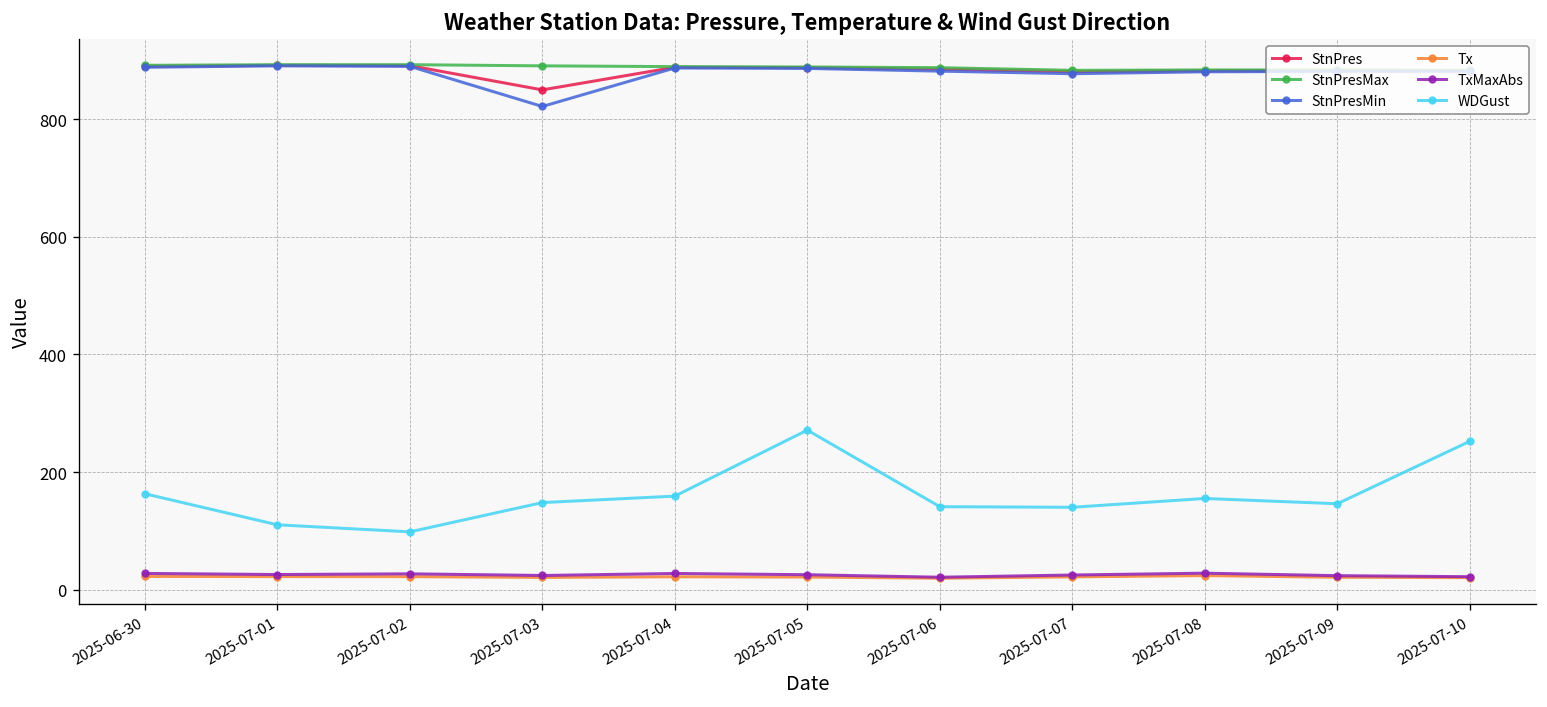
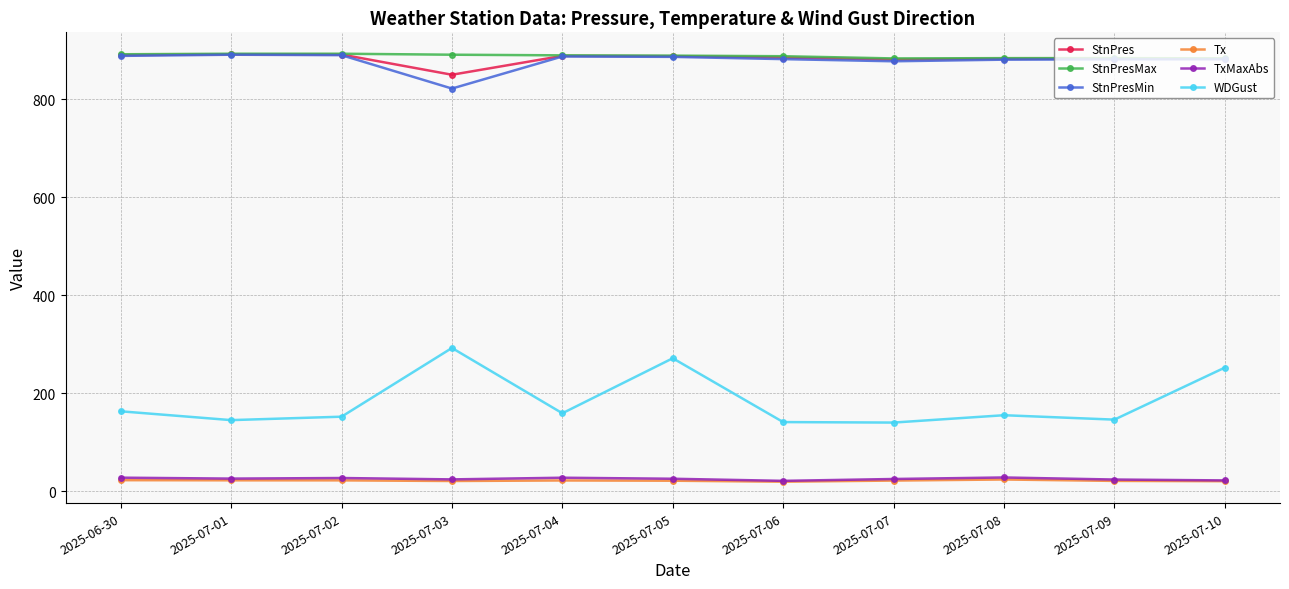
WDGust, 2025-07-01: 110 -> 150
WDGust, 2025-07-02: 100 -> 150
WDGust, 2025-07-03: 150 -> 290
